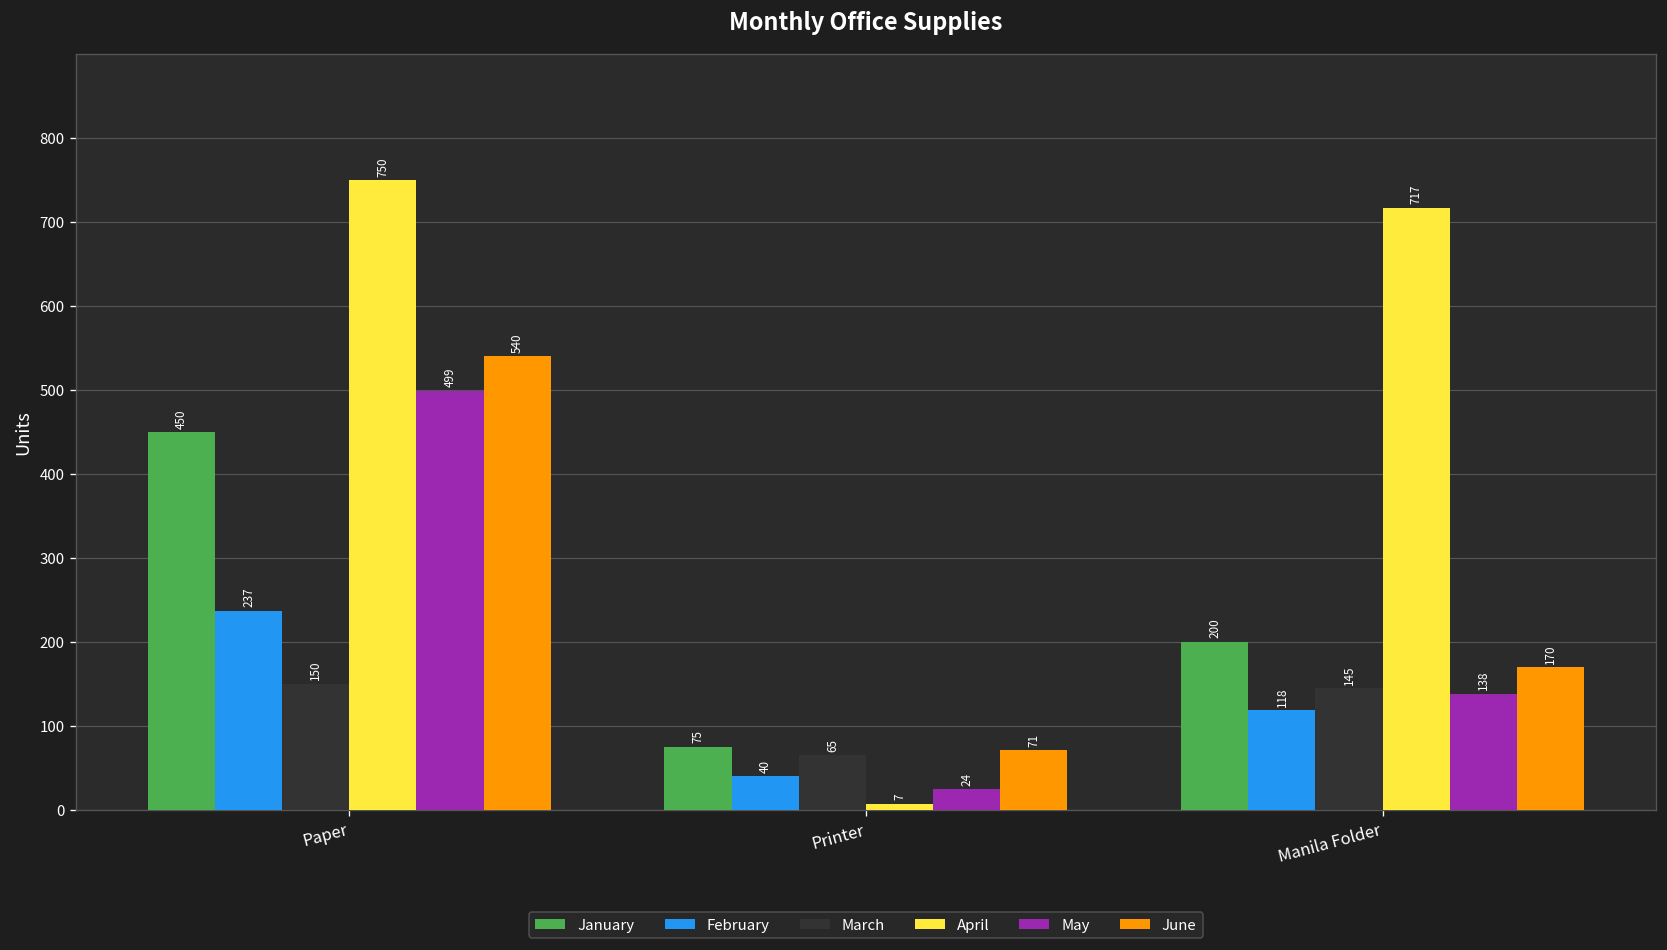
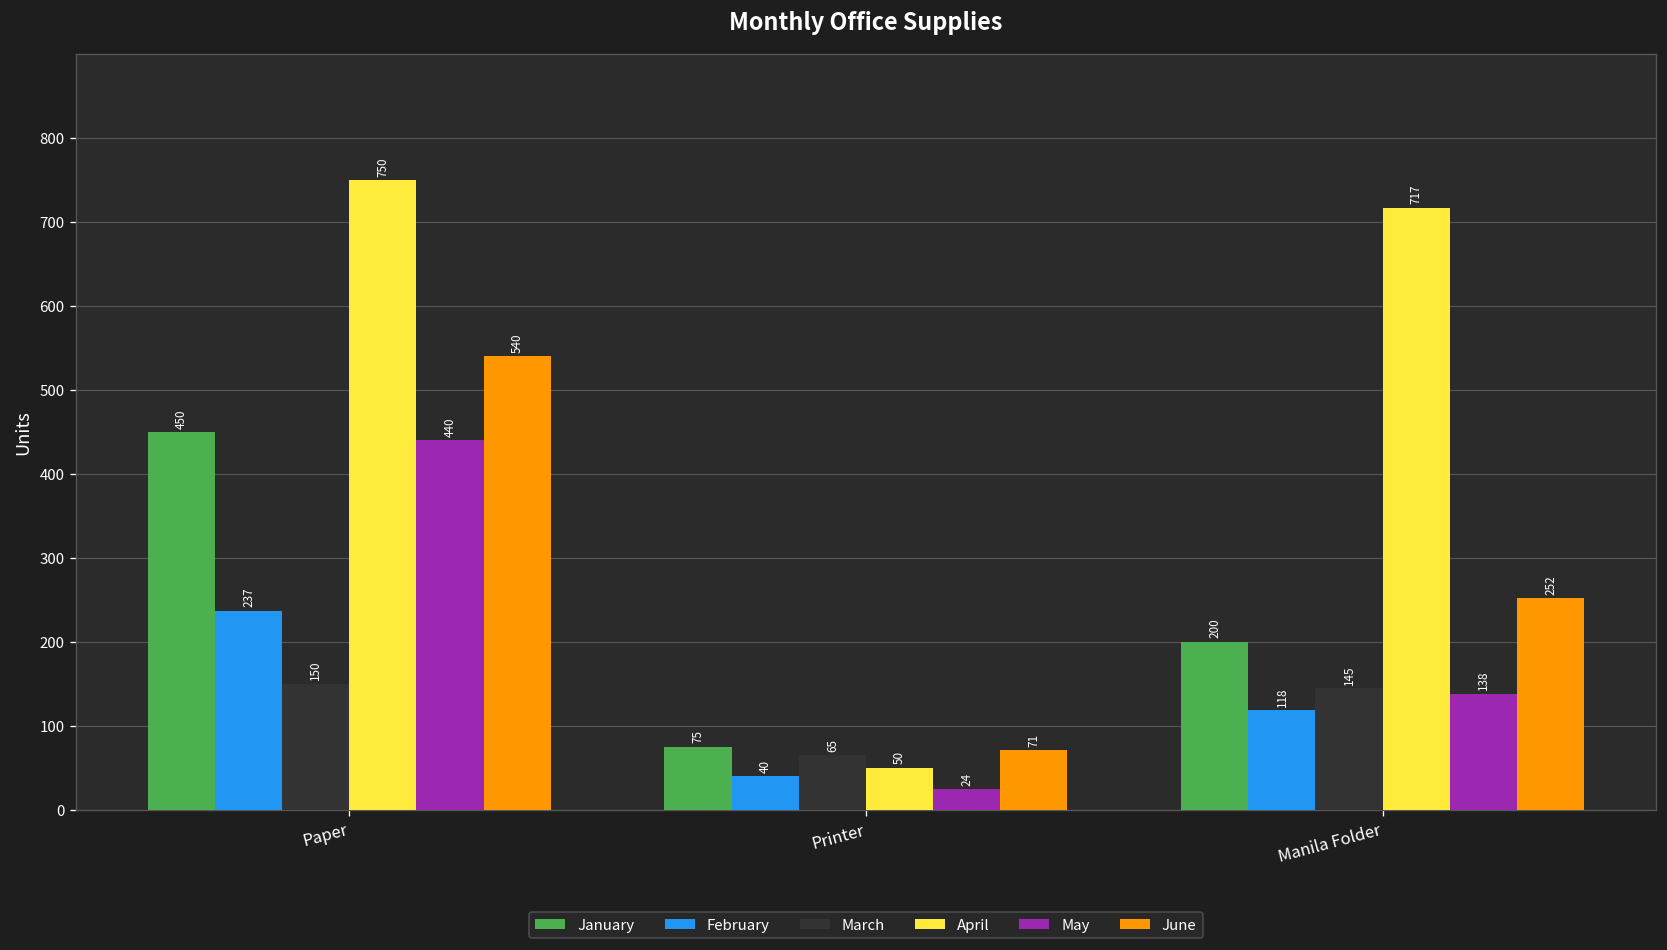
May, Paper: 499 -> 440
April, Printer: 7 -> 50
June, Manila Folder: 170 -> 252
